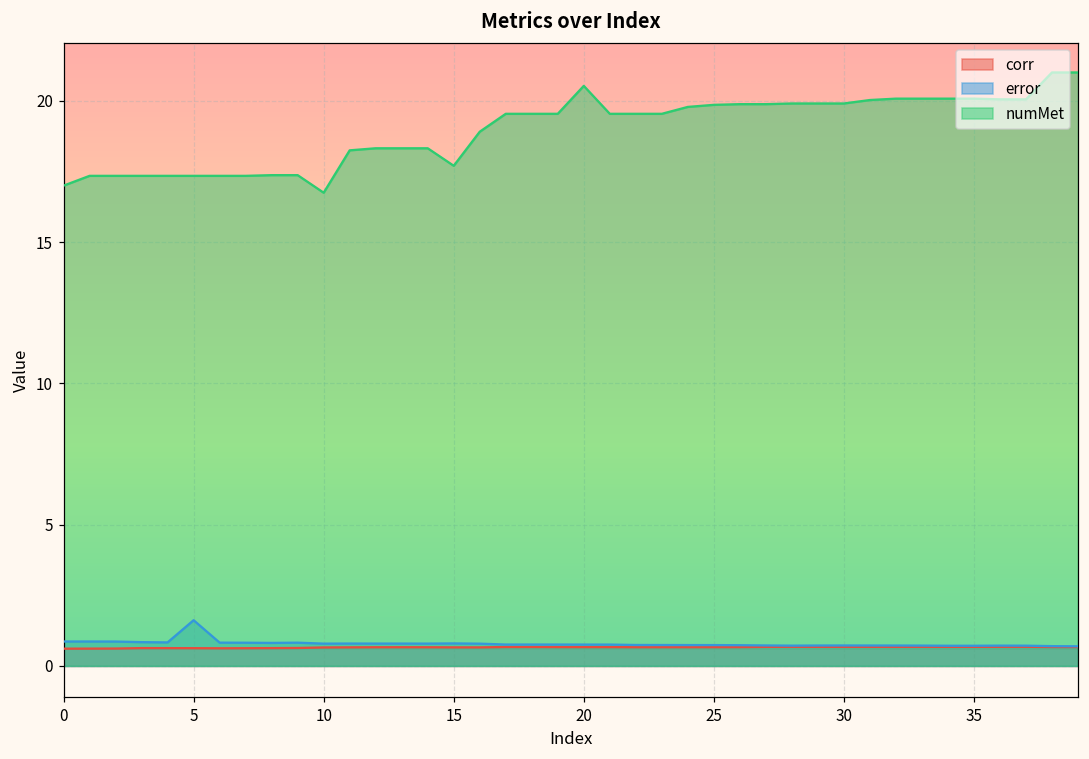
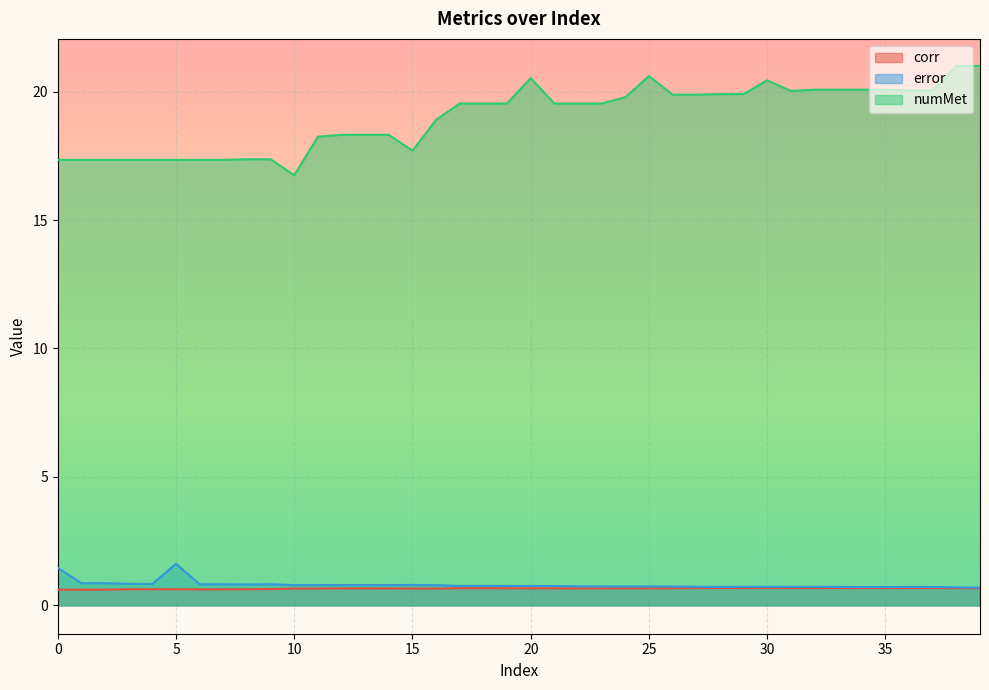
error, 0: 0.9 -> 1.5
numMet, 0: 17.0 -> 17.3
numMet, 25: 19.9 -> 20.6
numMet, 30: 19.9 -> 20.4
